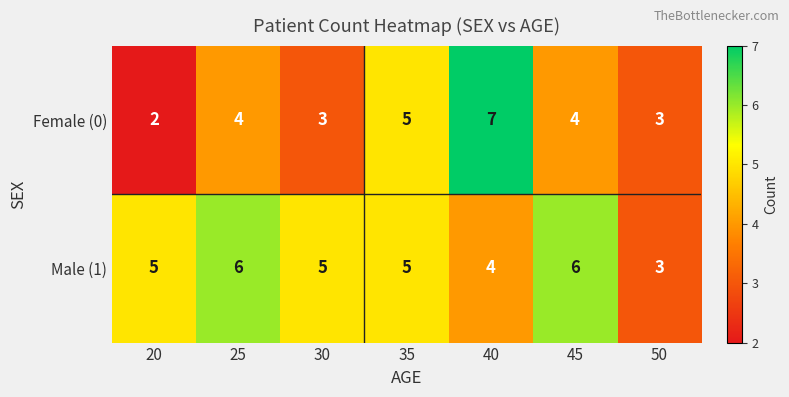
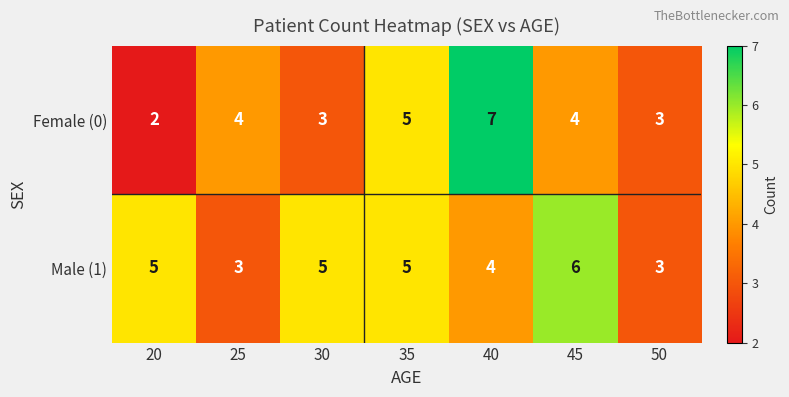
Male (1), 25: 6 -> 3
